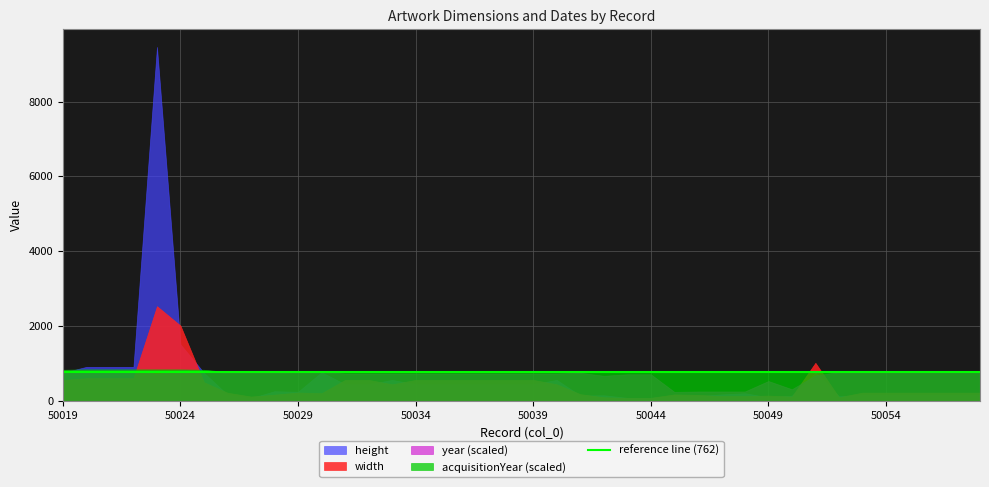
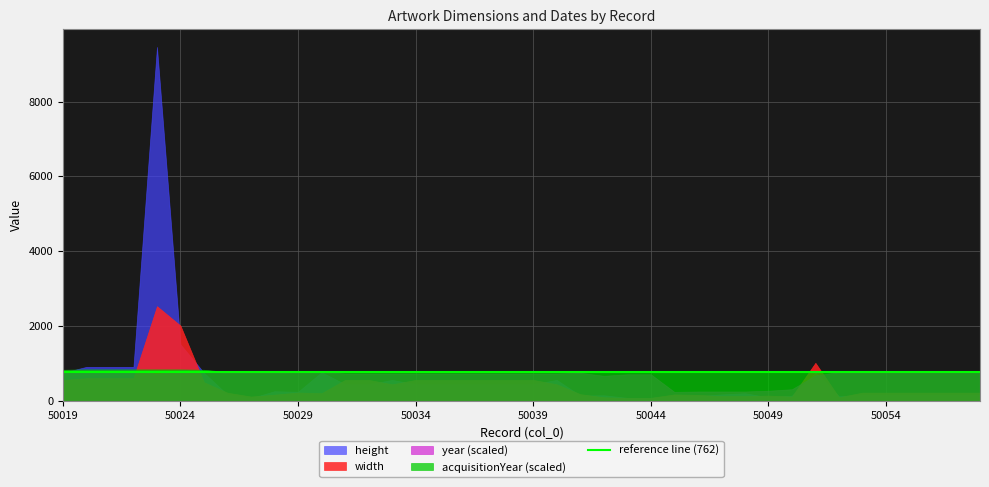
year (scaled), 50049: 500 -> 300
